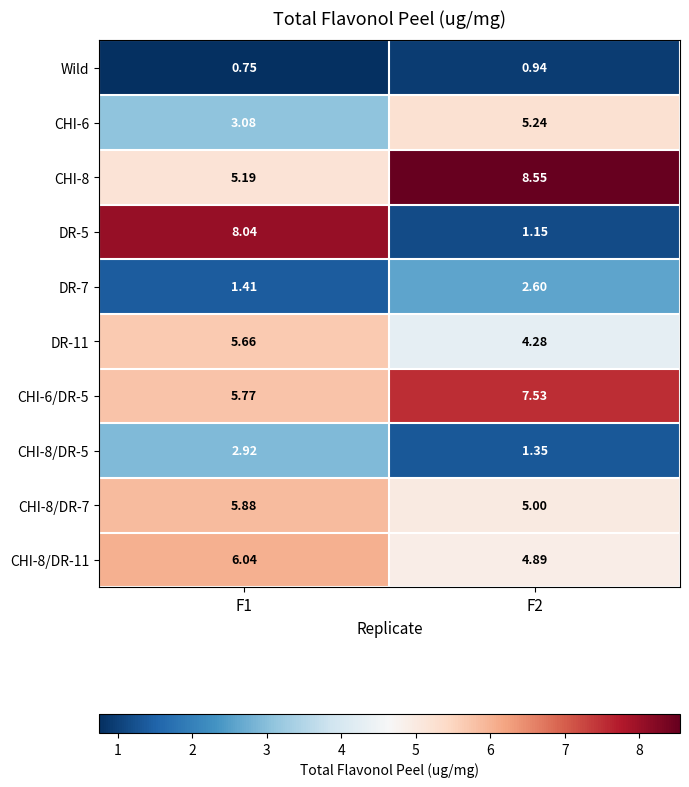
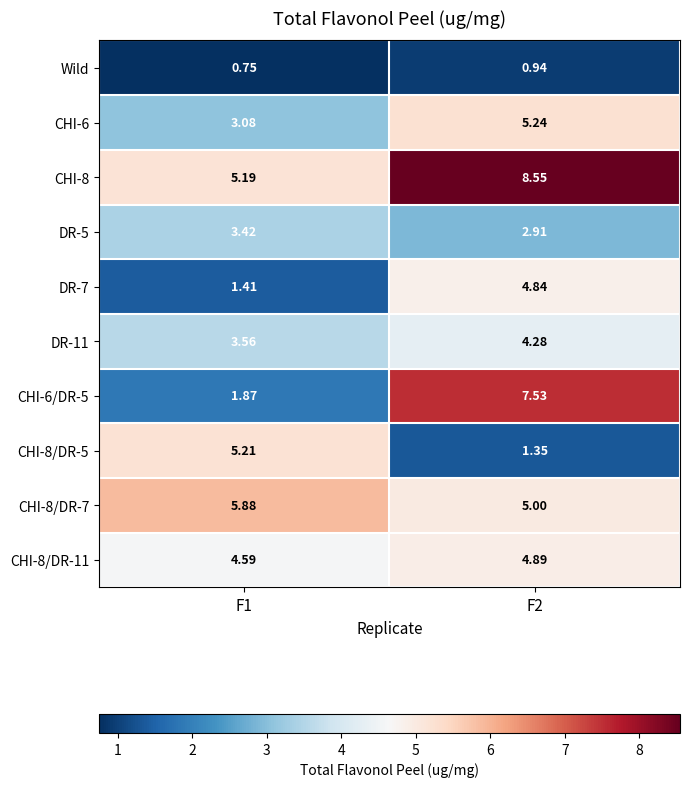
DR-5, F1: 8.04 -> 3.42
DR-5, F2: 1.15 -> 2.91
DR-7, F2: 2.60 -> 4.84
DR-11, F1: 5.66 -> 3.56
CHI-6/DR-5, F1: 5.77 -> 1.87
CHI-8/DR-5, F1: 2.92 -> 5.21
CHI-8/DR-11, F1: 6.04 -> 4.59
